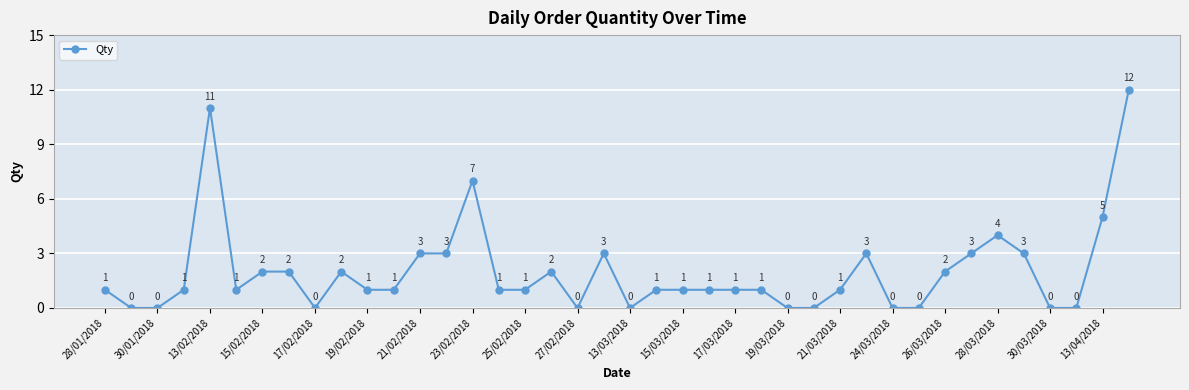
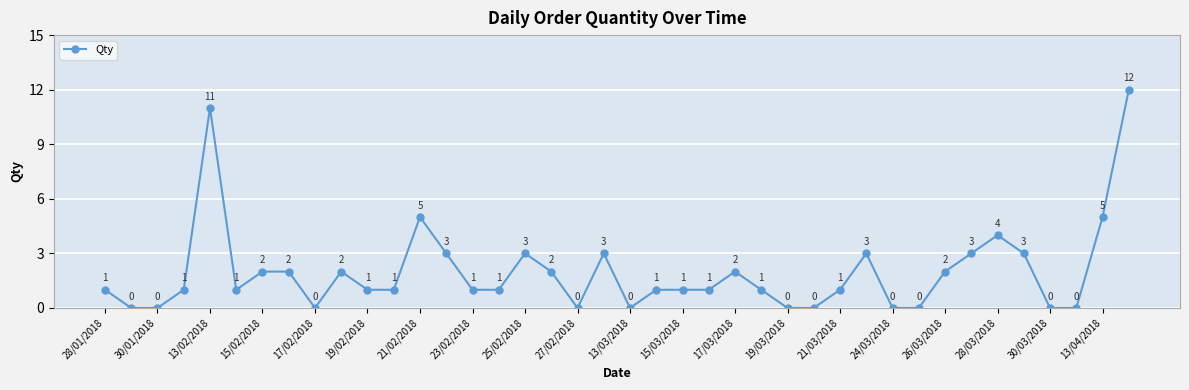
21/02/2018: 3 -> 5
23/02/2018: 7 -> 1
25/02/2018: 1 -> 3
17/03/2018: 1 -> 2
